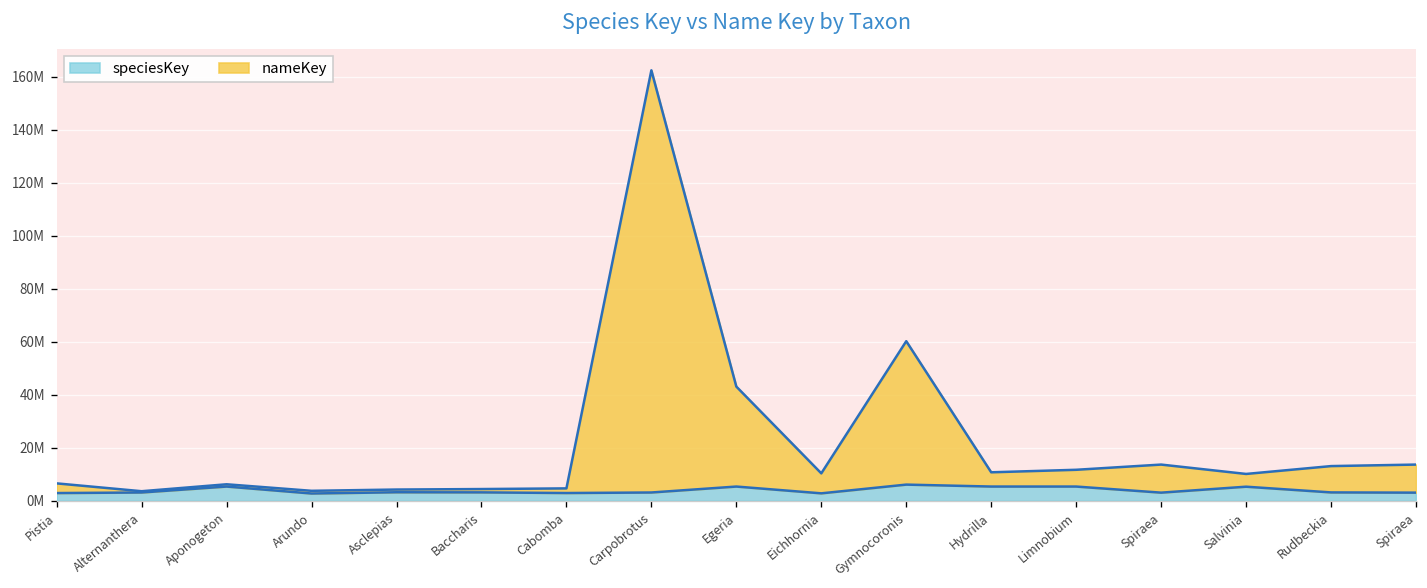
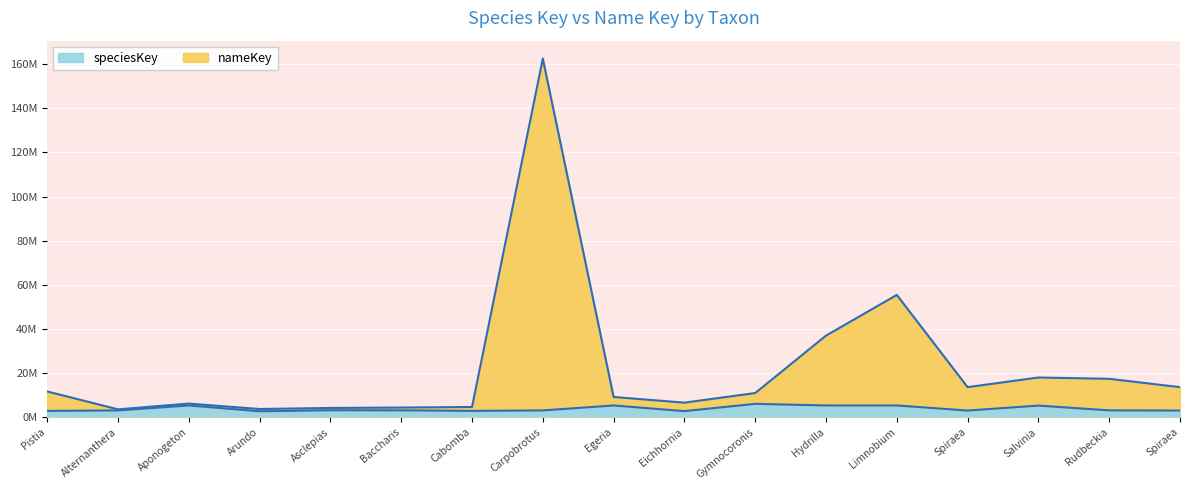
nameKey, Pistia: 4000000 -> 9000000
nameKey, Egeria: 38000000 -> 4000000
nameKey, Eichhornia: 8000000 -> 4000000
nameKey, Gymnocoronis: 54000000 -> 5000000
nameKey, Hydrilla: 5000000 -> 32000000
nameKey, Limnobium: 6000000 -> 50000000
nameKey, Salvinia: 5000000 -> 13000000
nameKey, Rudbeckia: 10000000 -> 14000000
